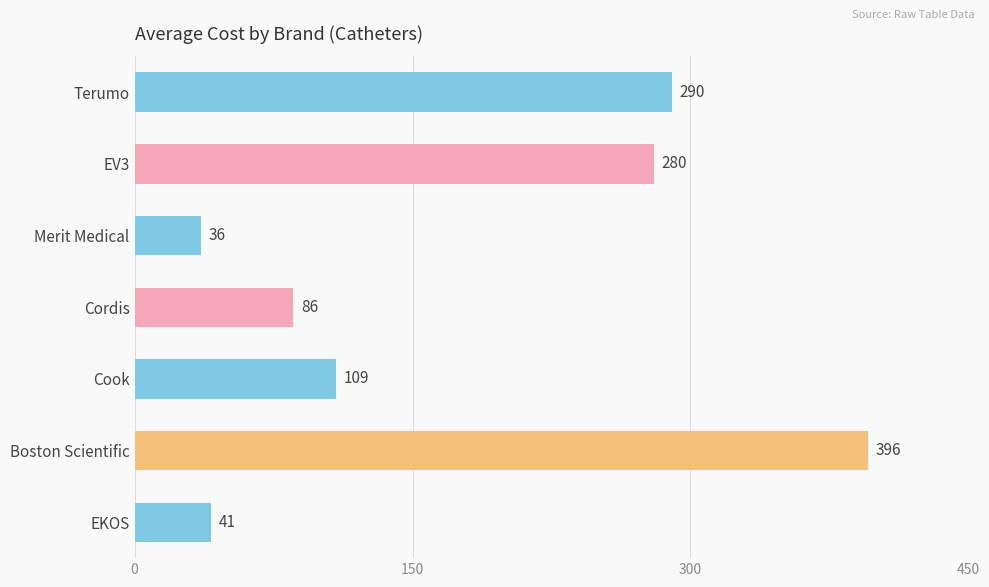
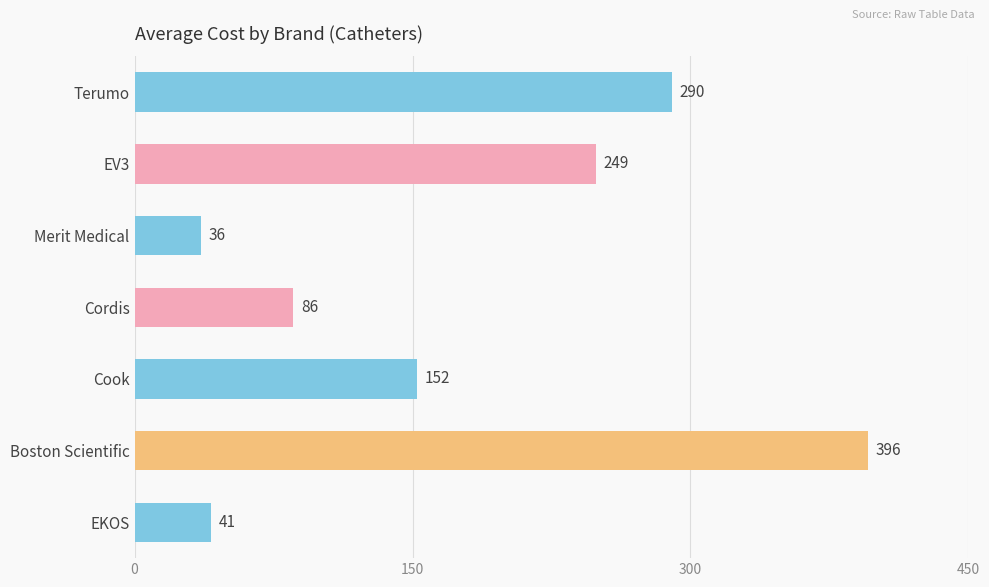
EV3: 280 -> 249
Cook: 109 -> 152
